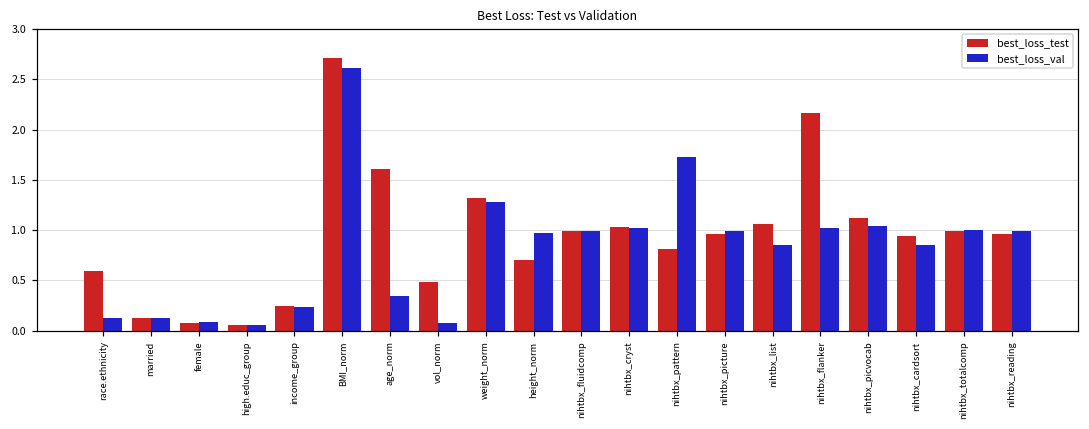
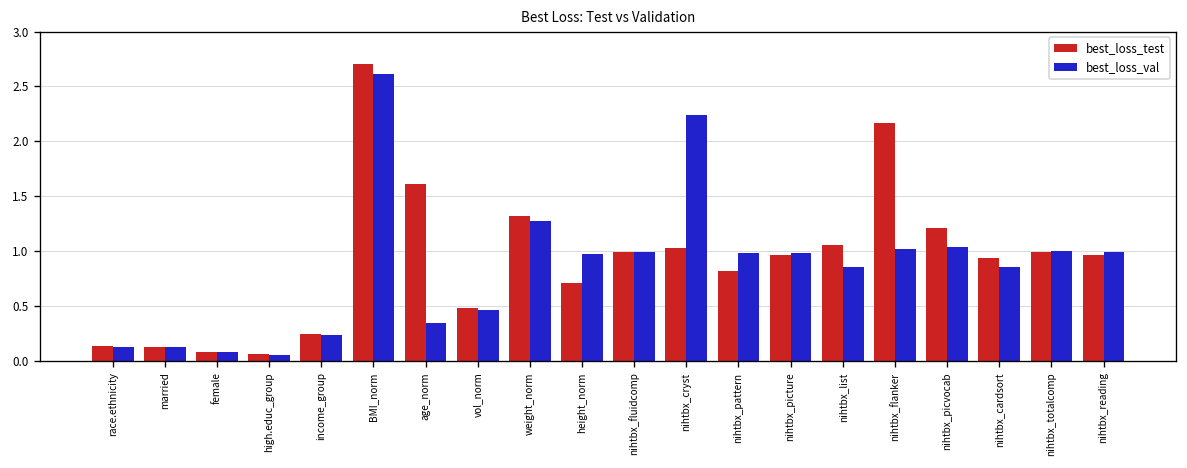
best_loss_test, race.ethnicity: 0.6 -> 0.1
best_loss_val, vol_norm: 0.1 -> 0.5
best_loss_val, nihtbx_cryst: 1.0 -> 2.2
best_loss_val, nihtbx_pattern: 1.7 -> 1.0
best_loss_test, nihtbx_picvocab: 1.1 -> 1.2
